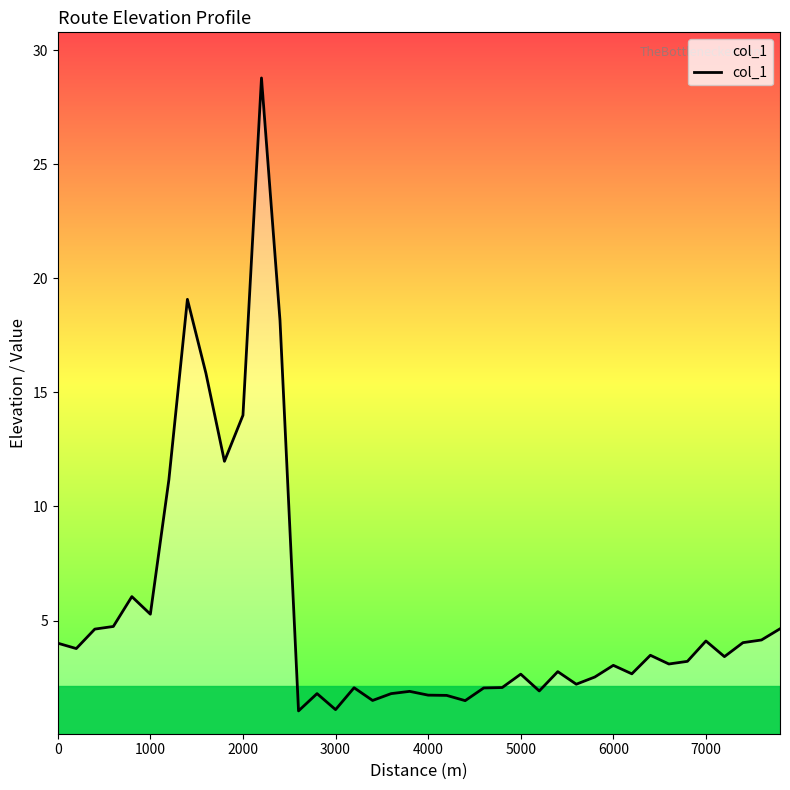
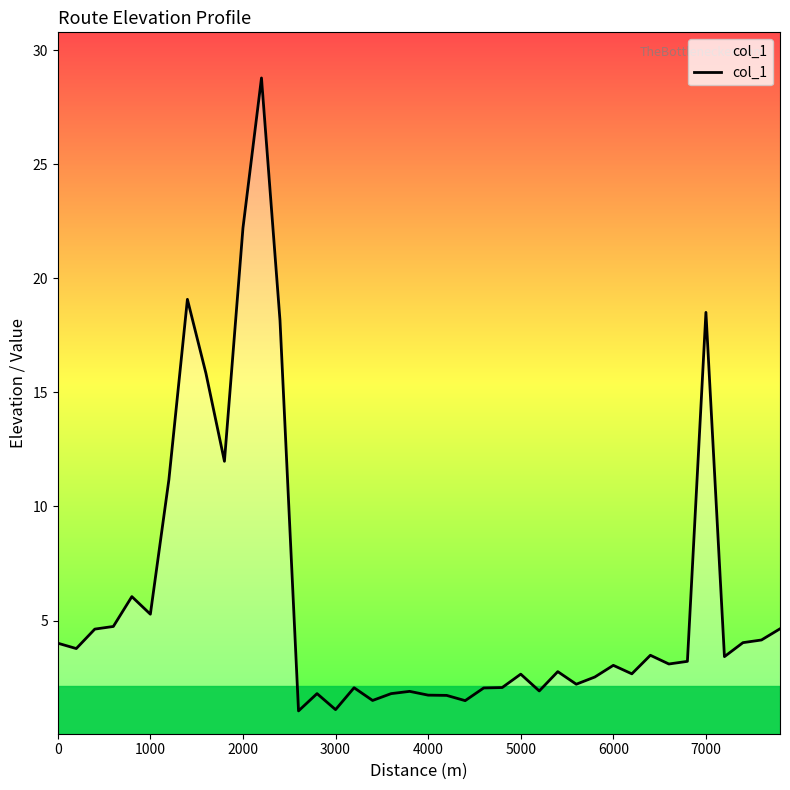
2000: 14.0 -> 22.2
7000: 4.1 -> 18.5
